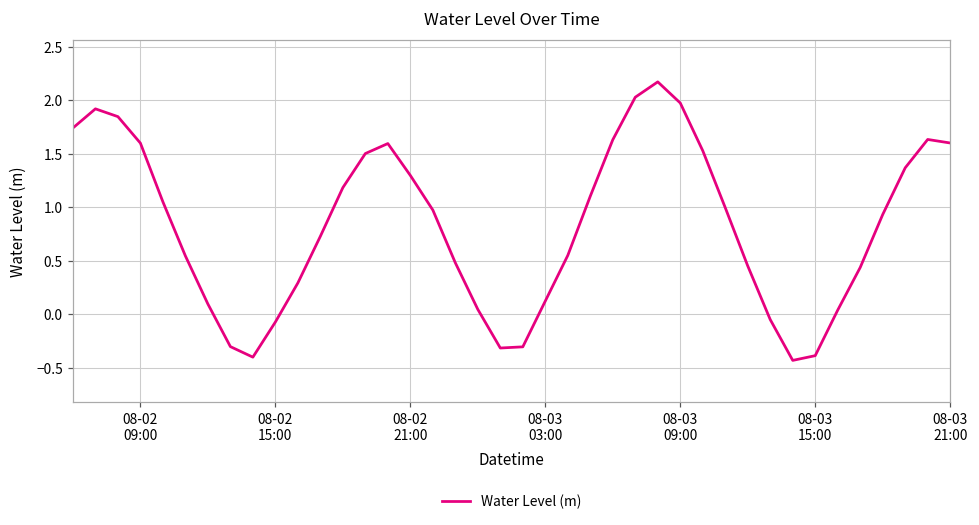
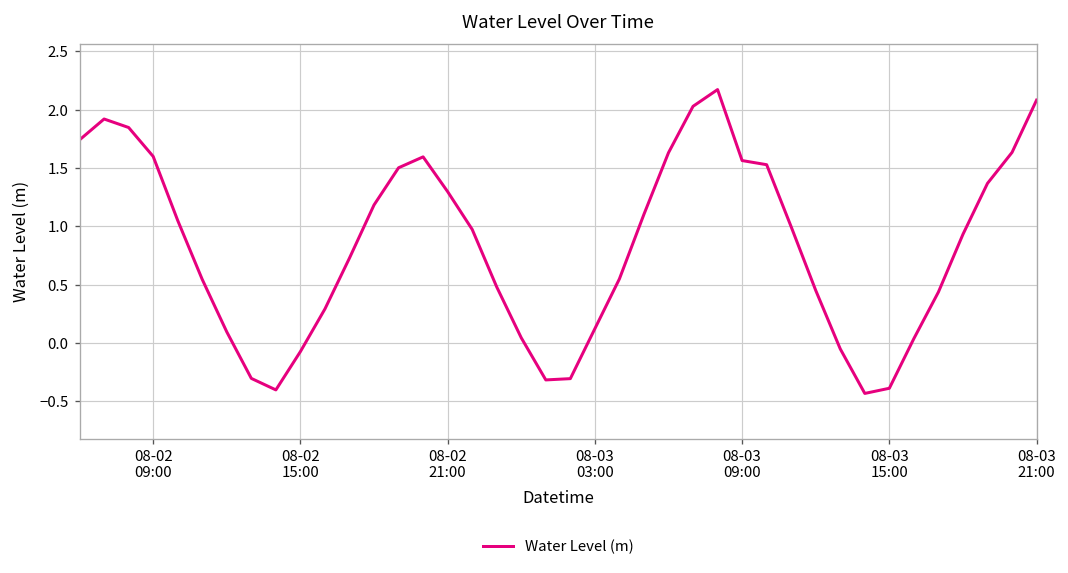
08-03 09:00: 2.0 -> 1.6
08-03 21:00: 1.6 -> 2.1
